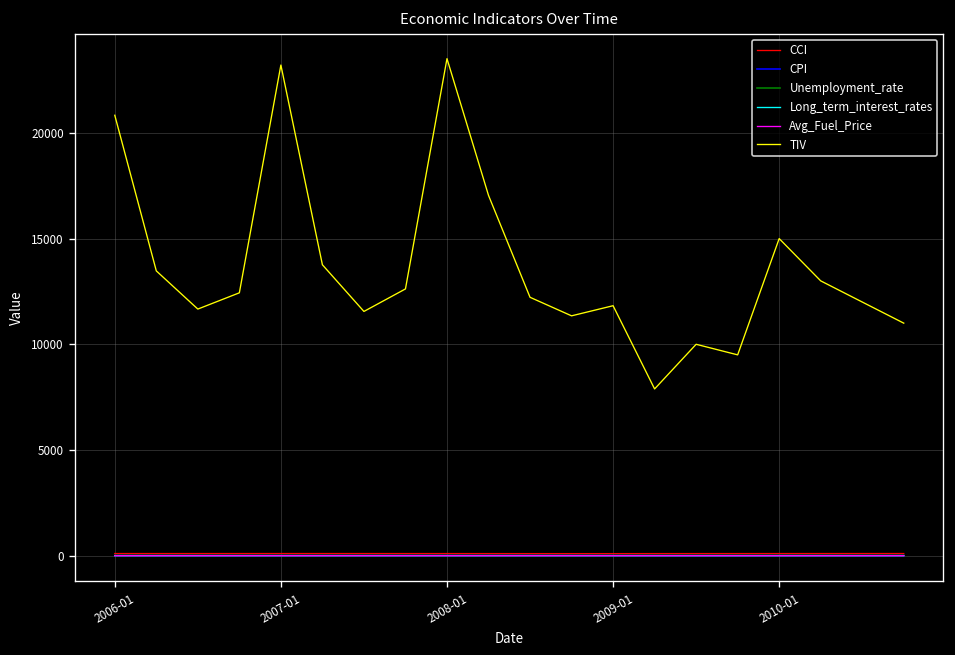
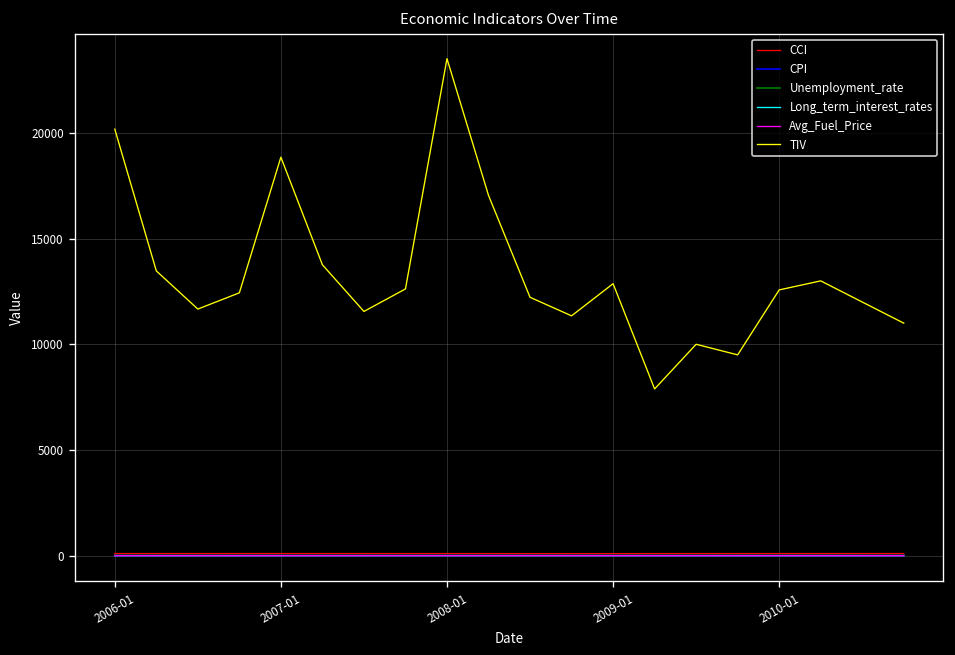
TIV, 2006-01: 20800 -> 20200
TIV, 2007-01: 23200 -> 18900
TIV, 2009-01: 11800 -> 12900
TIV, 2010-01: 15000 -> 12600
